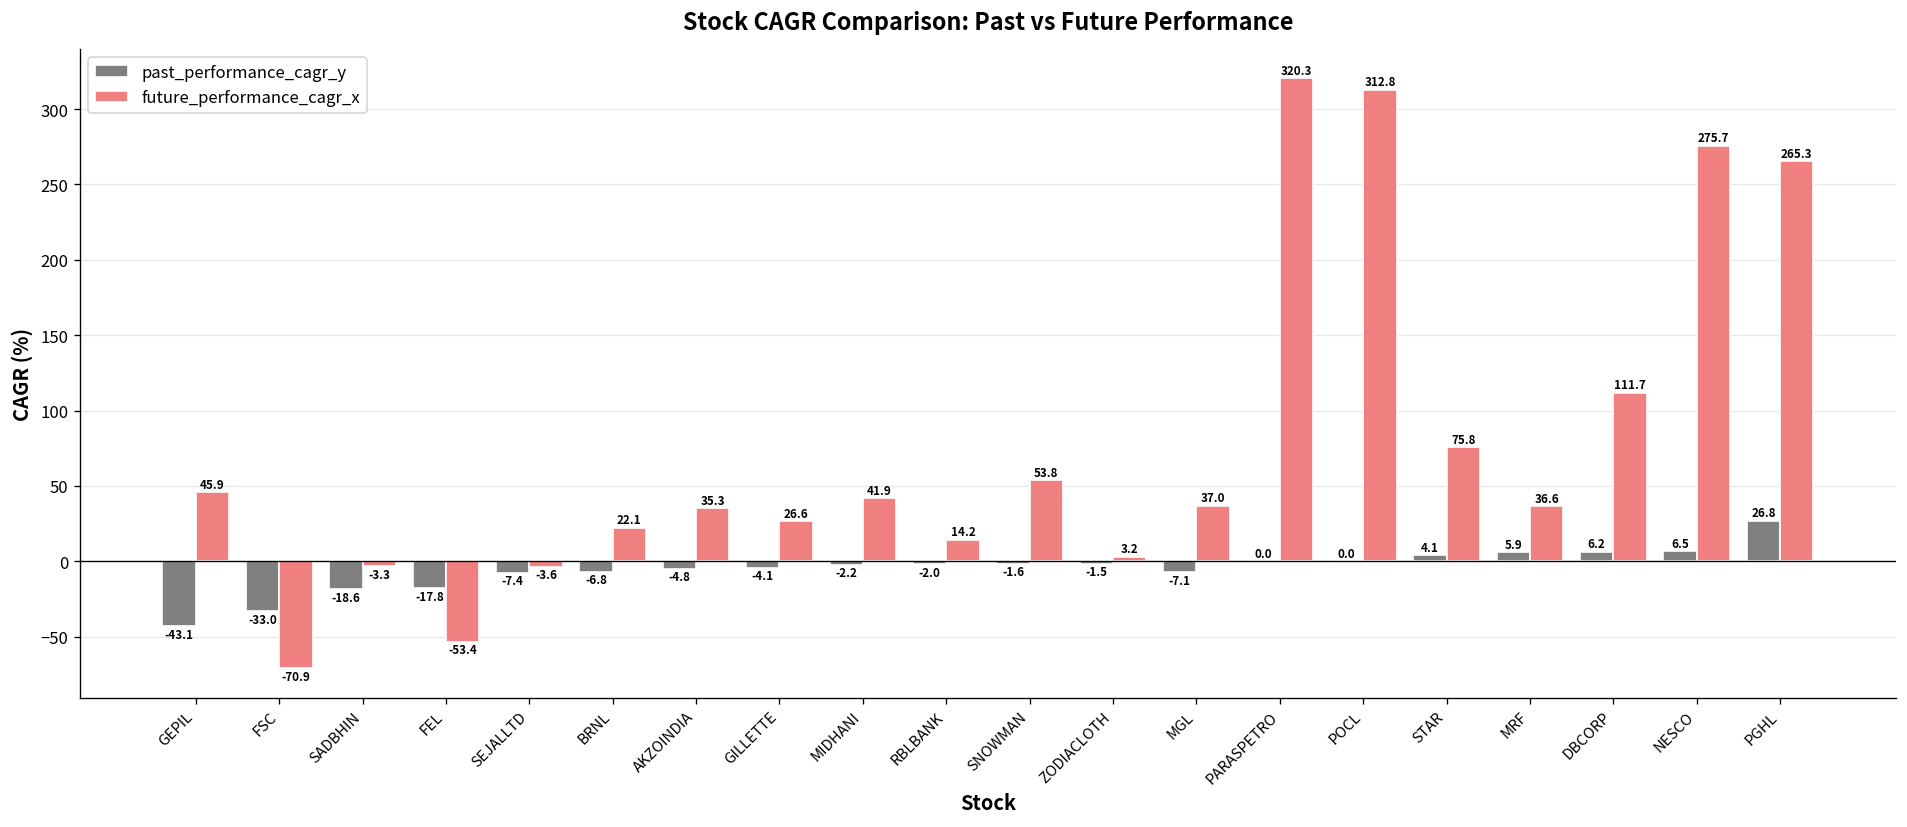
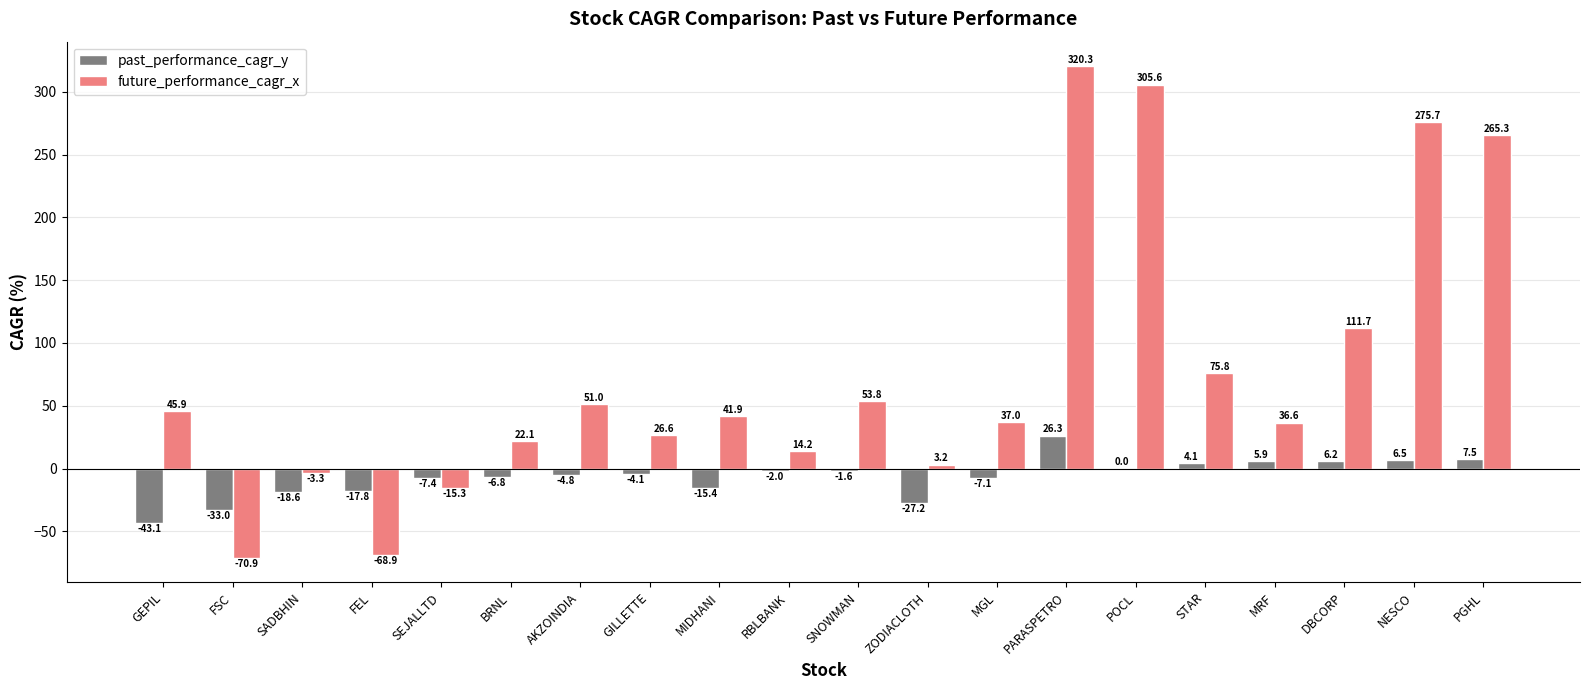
future_performance_cagr_x, FEL: -53.4 -> -68.9
future_performance_cagr_x, SEJALLTD: -3.6 -> -15.3
future_performance_cagr_x, AKZOINDIA: 35.3 -> 51.0
past_performance_cagr_y, MIDHANI: -2.2 -> -15.4
past_performance_cagr_y, ZODIACLOTH: -1.5 -> -27.2
past_performance_cagr_y, PARASPETRO: 0.0 -> 26.3
future_performance_cagr_x, POCL: 312.8 -> 305.6
past_performance_cagr_y, PGHL: 26.8 -> 7.5
